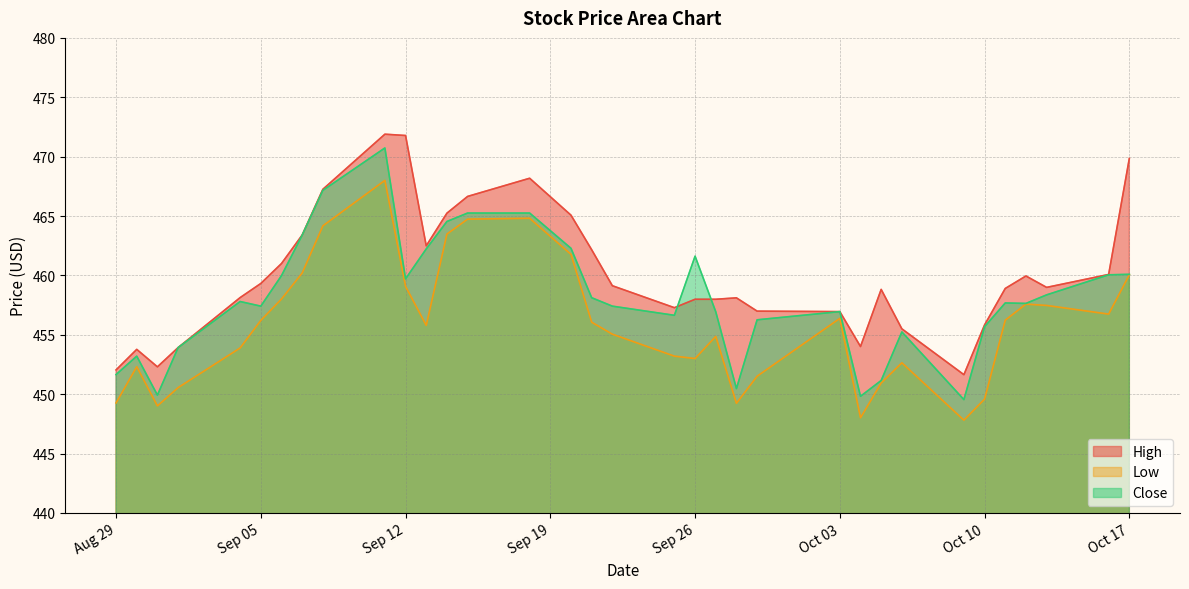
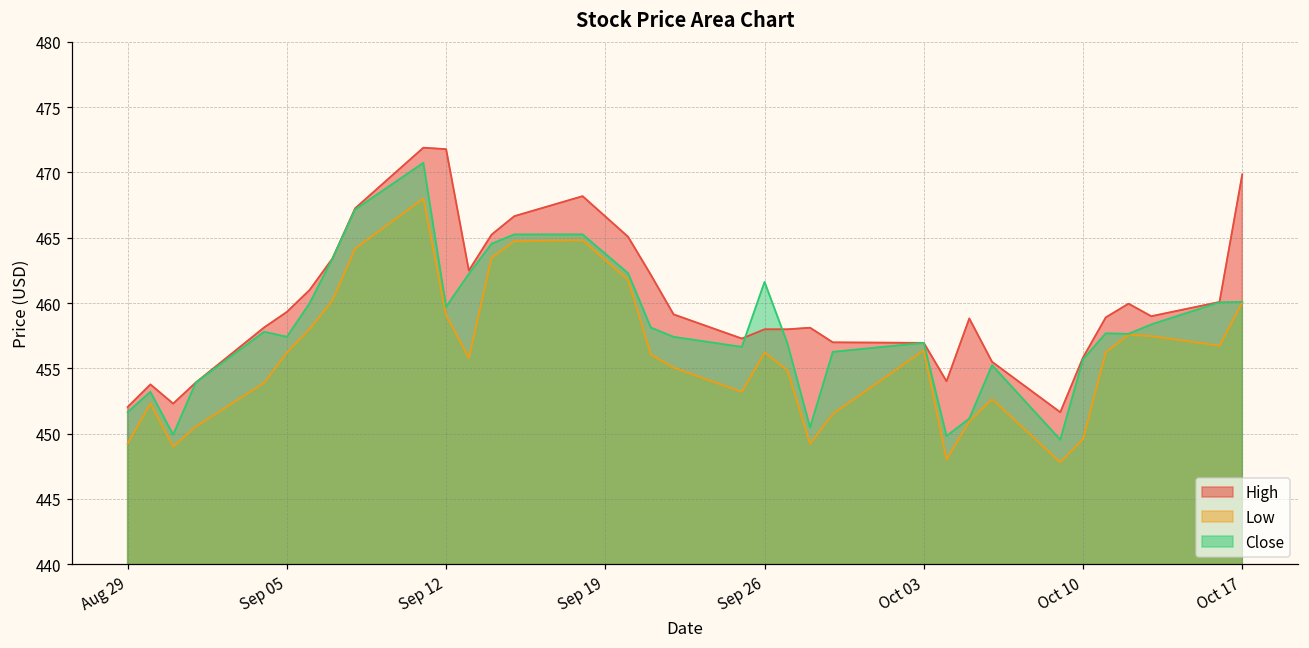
Low, Sep 26: 453.0 -> 456.2
